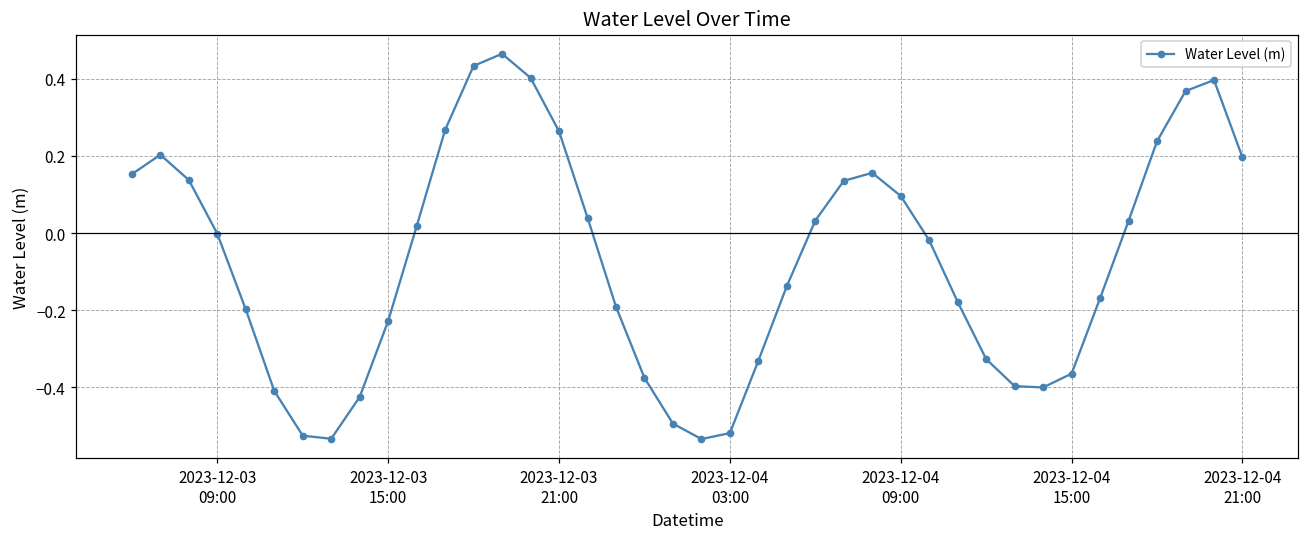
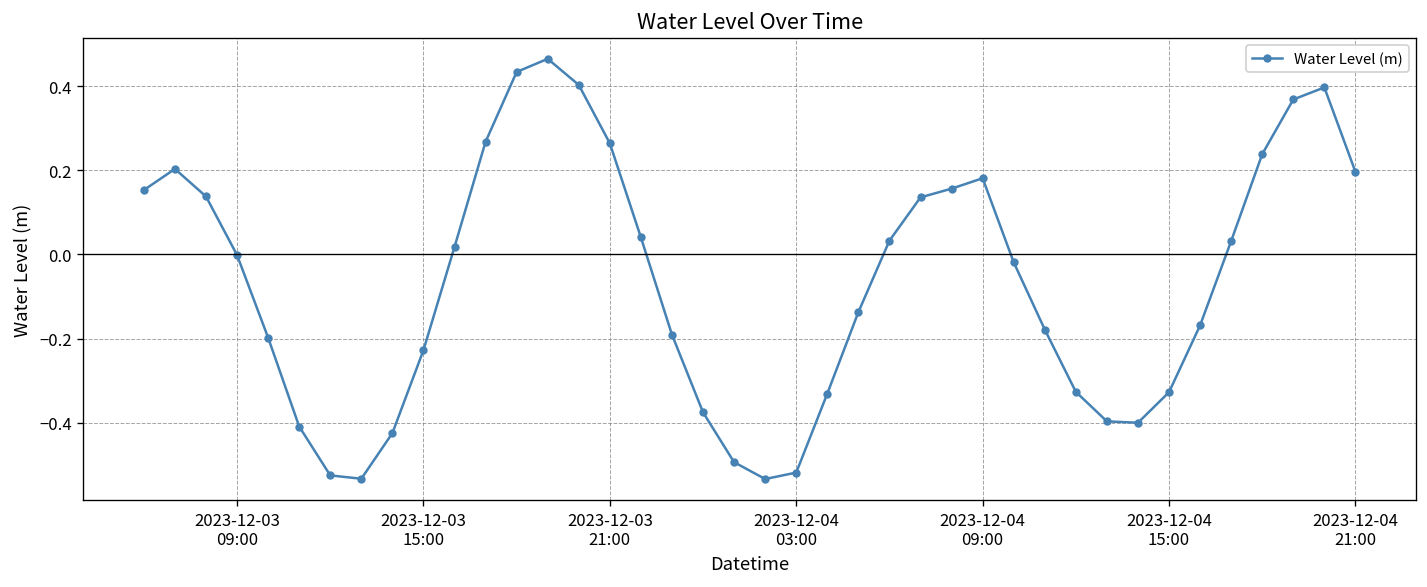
2023-12-04 09:00: 0.10 -> 0.18
2023-12-04 15:00: -0.36 -> -0.33
